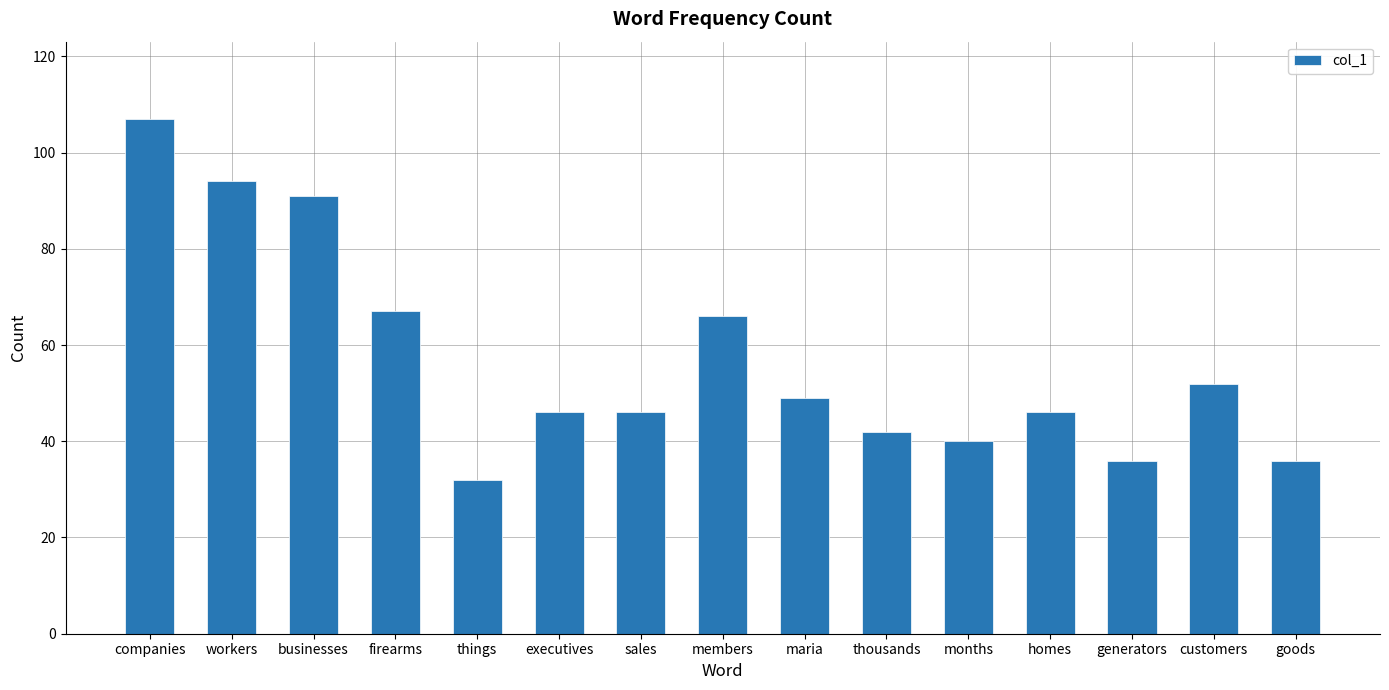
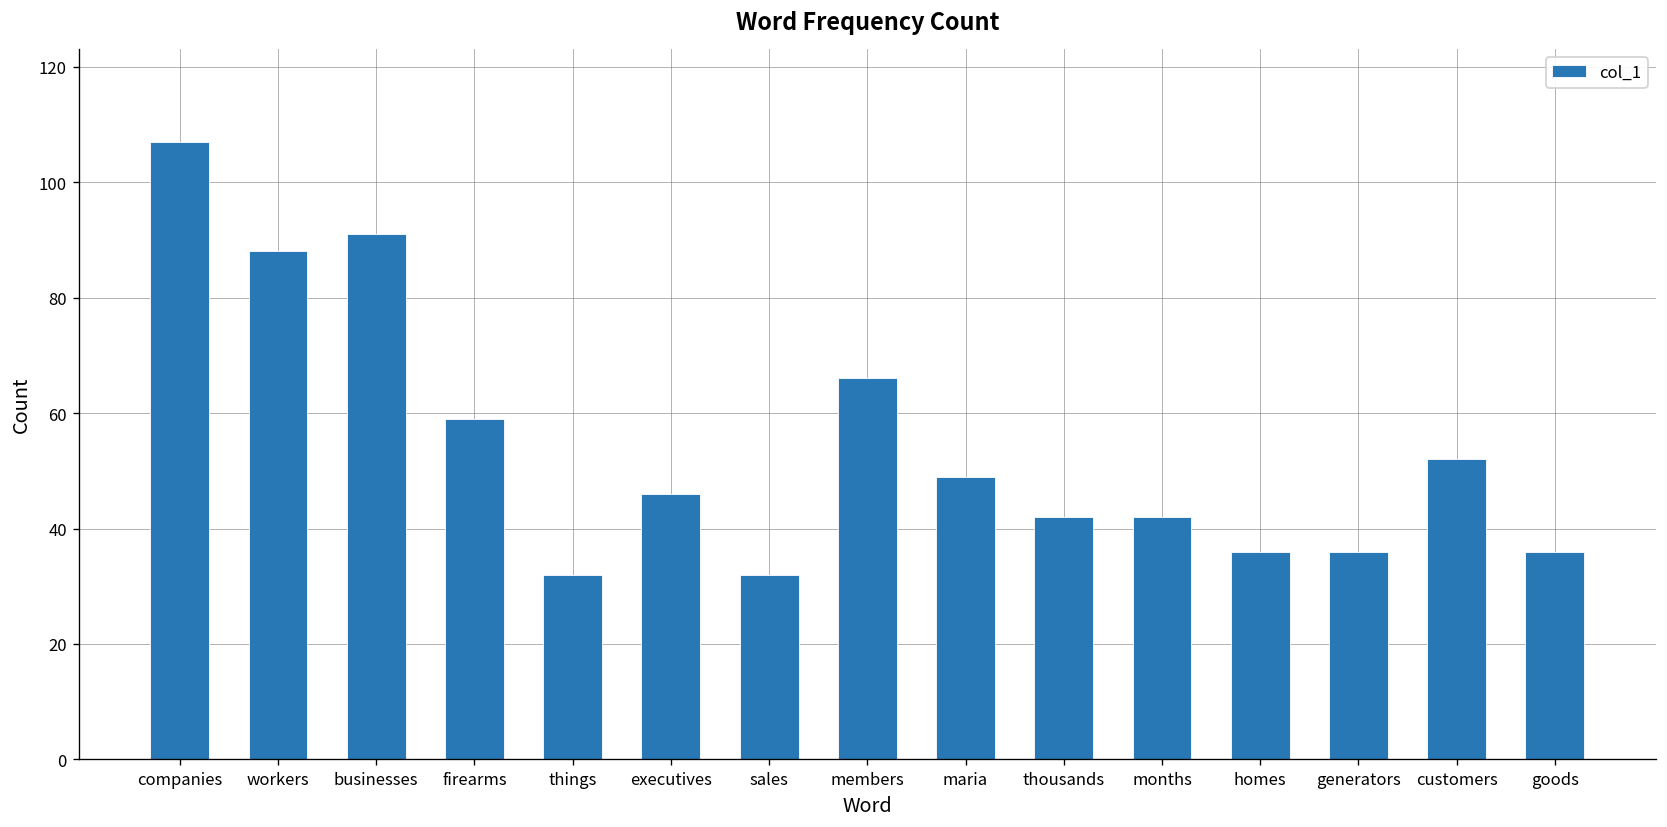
workers: 94 -> 88
firearms: 67 -> 59
sales: 46 -> 32
months: 40 -> 42
homes: 46 -> 36
